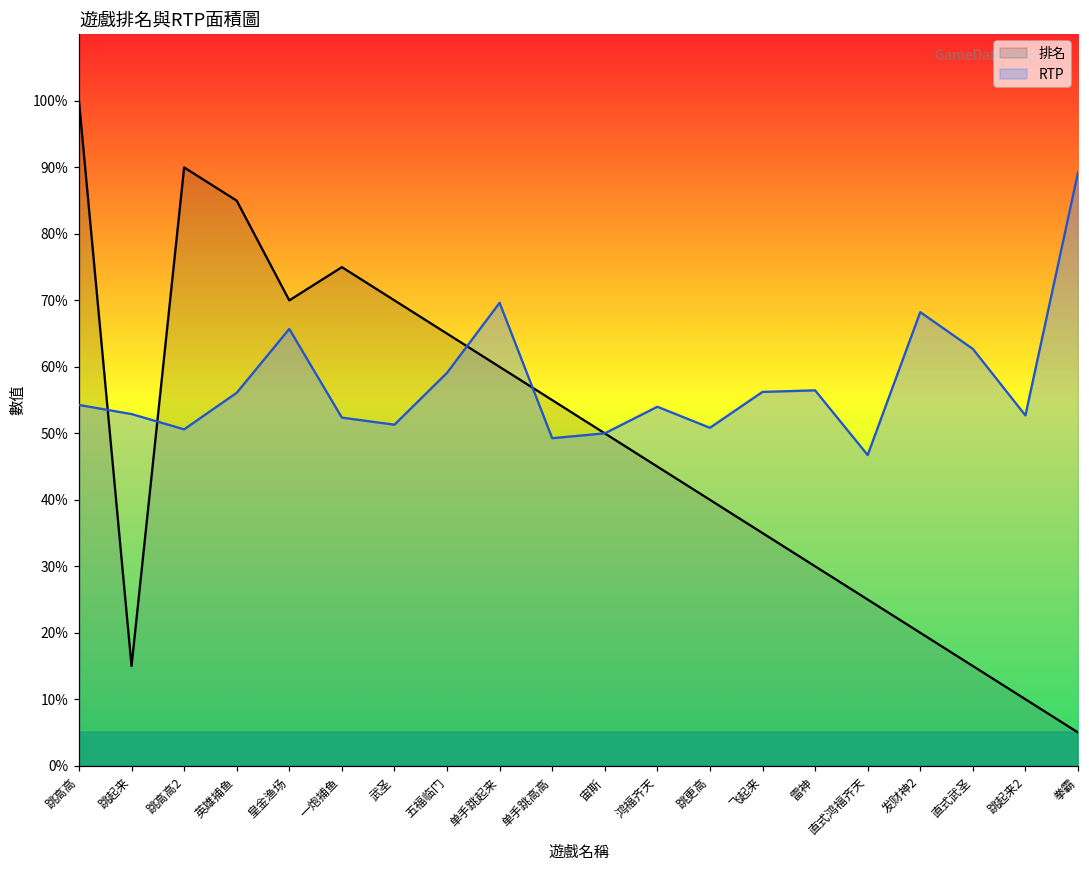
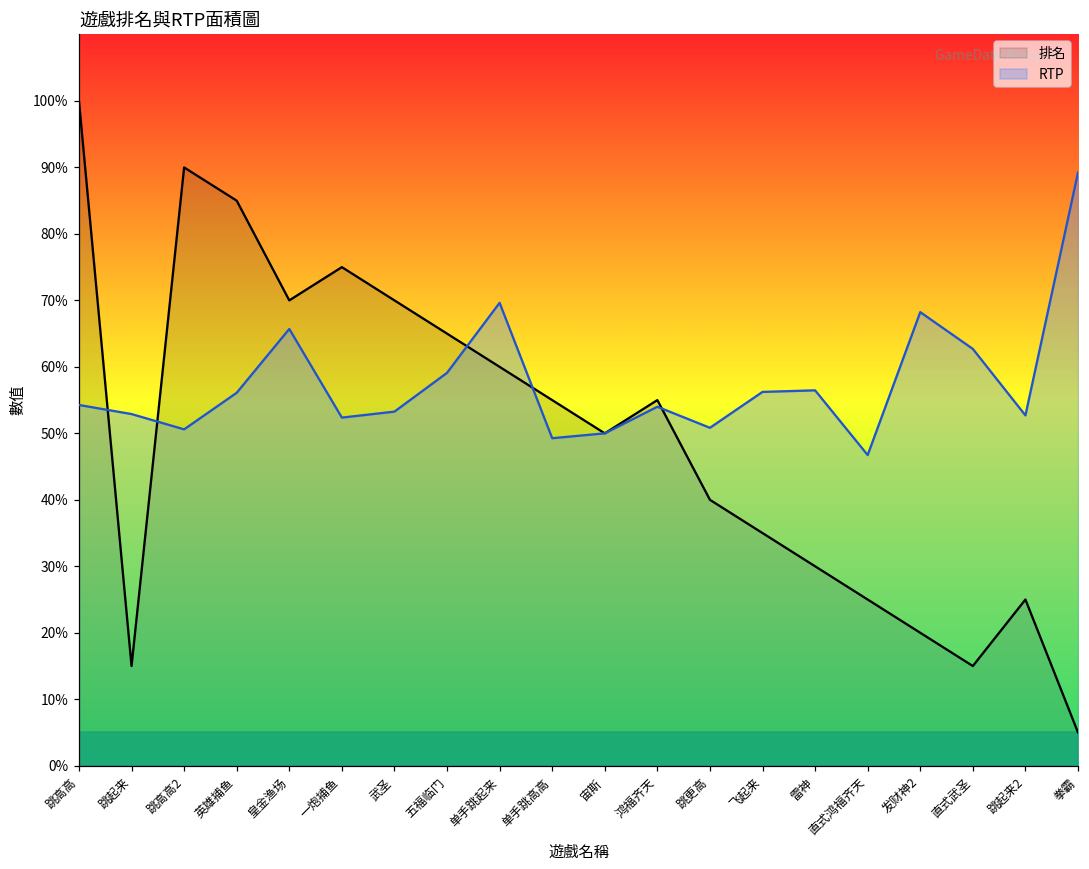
RTP, 武圣: 51% -> 53%
排名, 鸿福齐天: 45% -> 55%
排名, 跳起来2: 10% -> 25%
